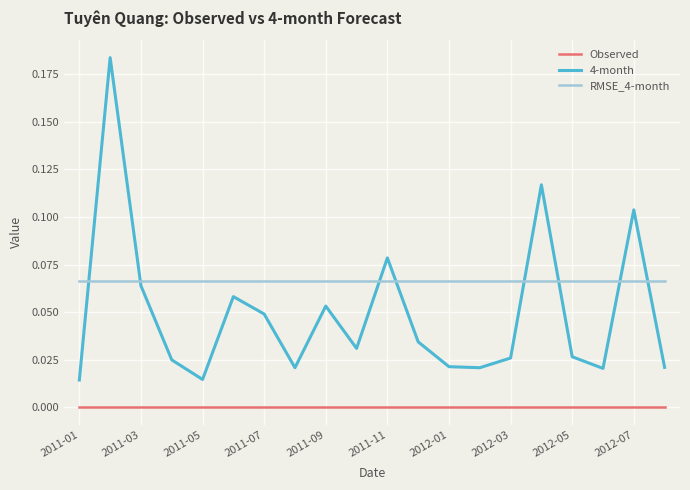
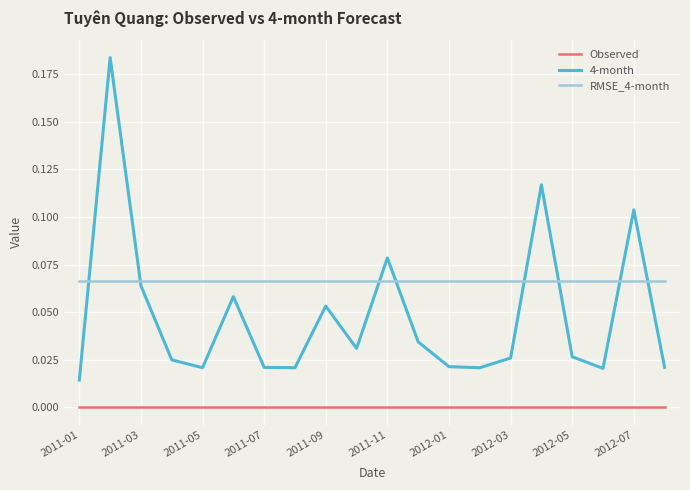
4-month, 2011-05: 0.015 -> 0.021
4-month, 2011-07: 0.049 -> 0.021
